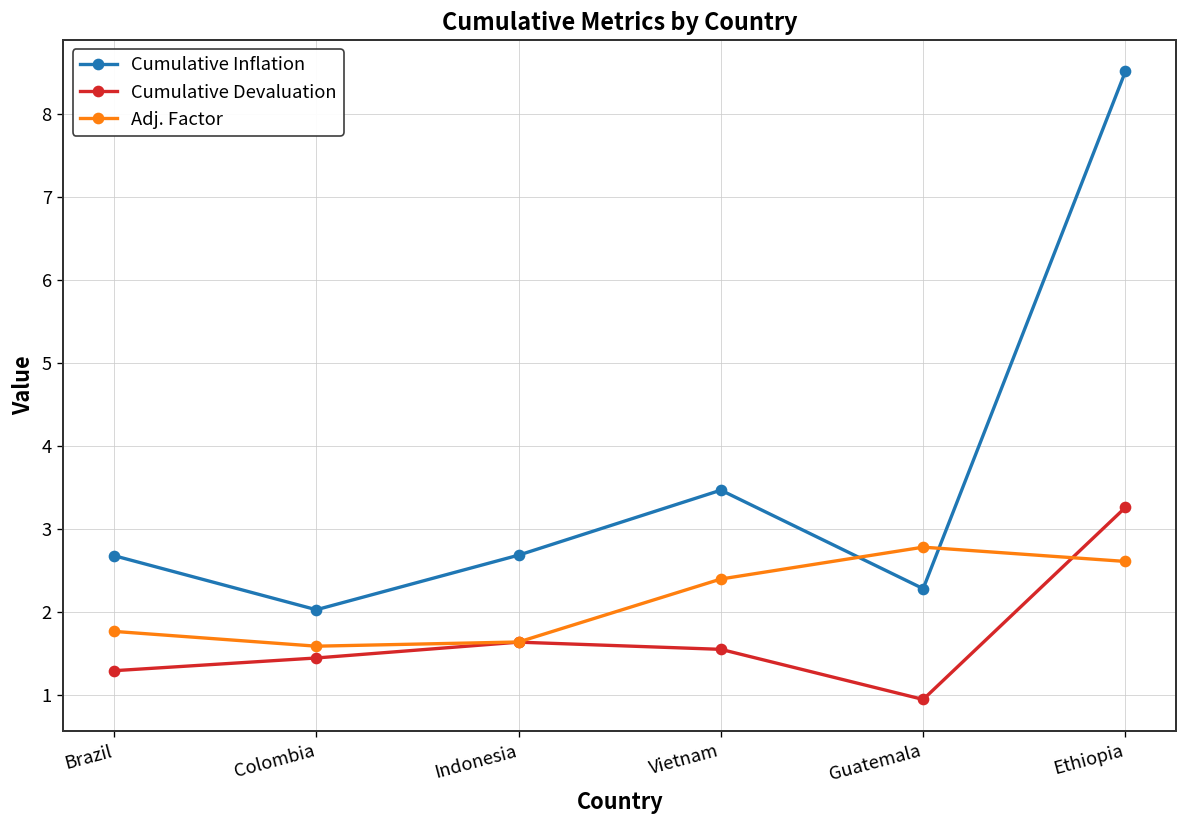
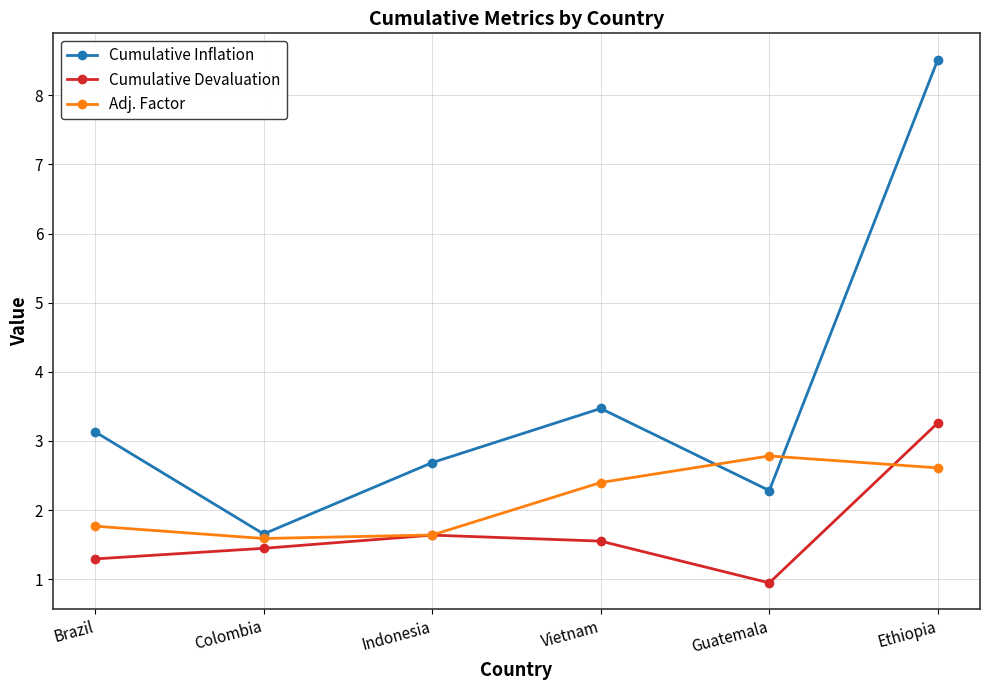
Cumulative Inflation, Brazil: 2.7 -> 3.1
Cumulative Inflation, Colombia: 2.0 -> 1.7
